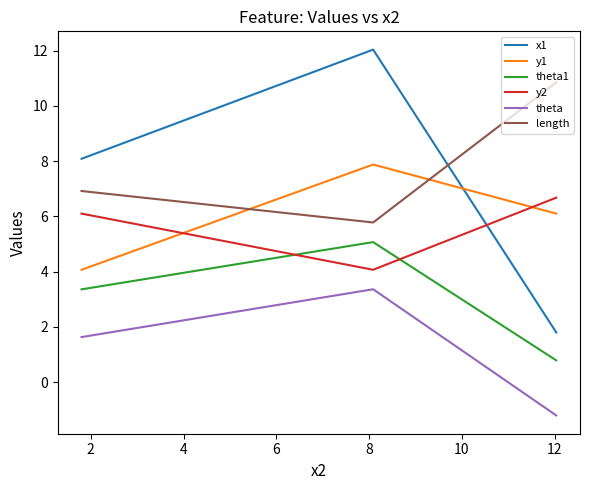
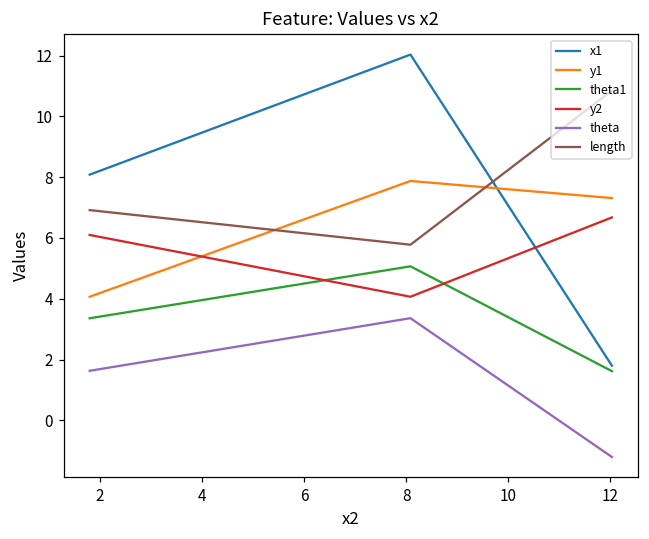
y1, 12: 6.1 -> 7.3
theta1, 12: 0.8 -> 1.6
